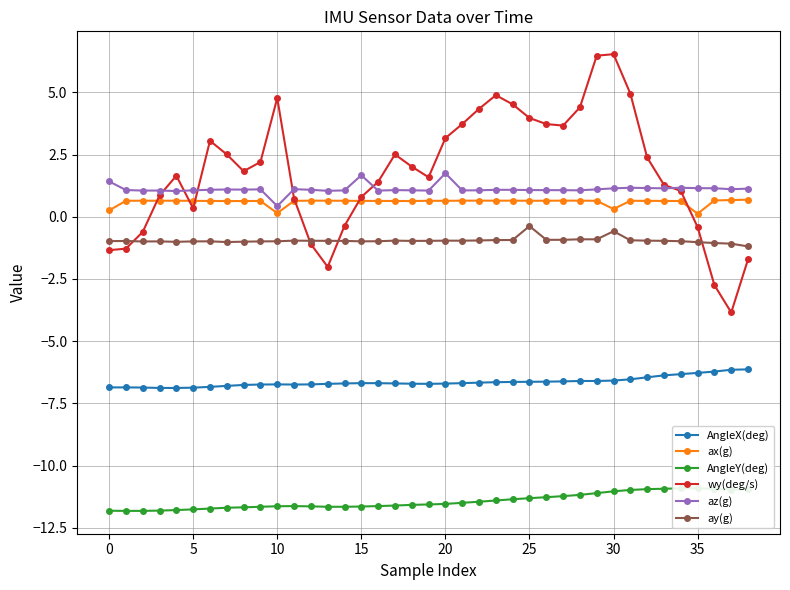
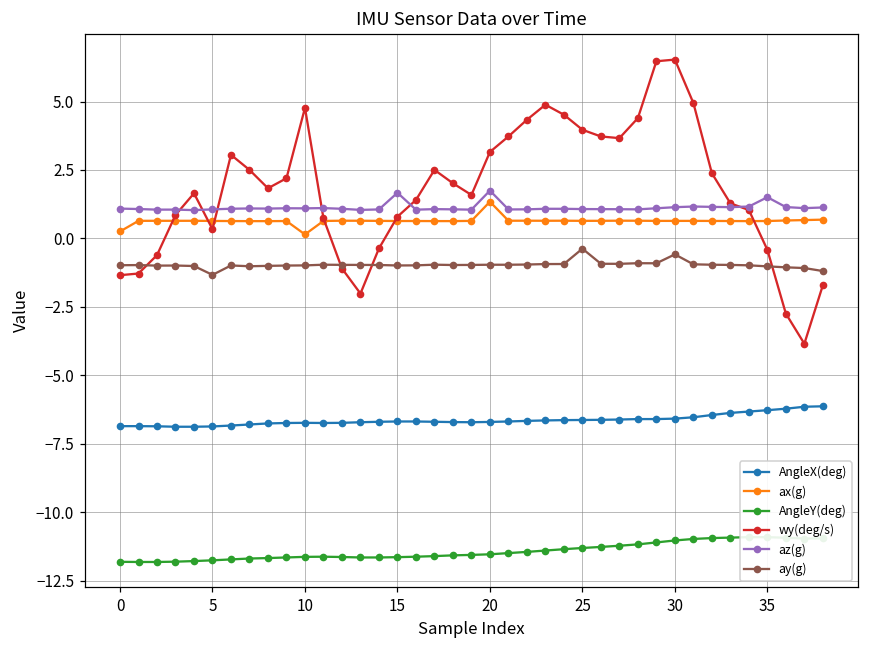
az(g), 0: 1.4 -> 1.1
ay(g), 5: -1.0 -> -1.3
az(g), 10: 0.4 -> 1.1
ax(g), 20: 0.6 -> 1.3
ax(g), 30: 0.3 -> 0.6
ax(g), 35: 0.1 -> 0.6
az(g), 35: 1.1 -> 1.5
